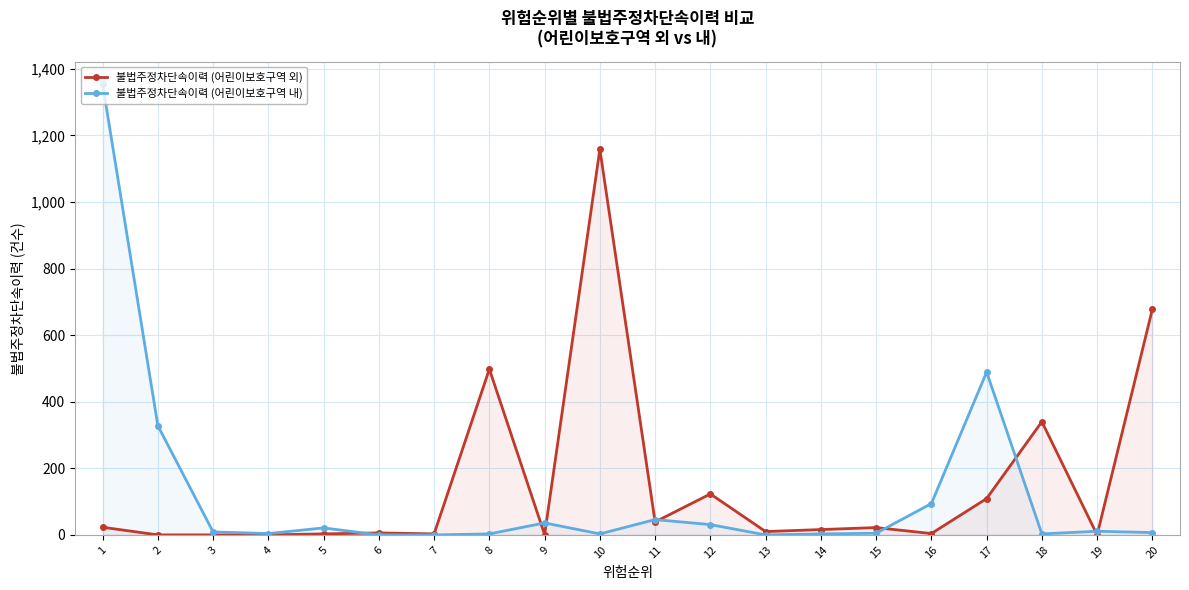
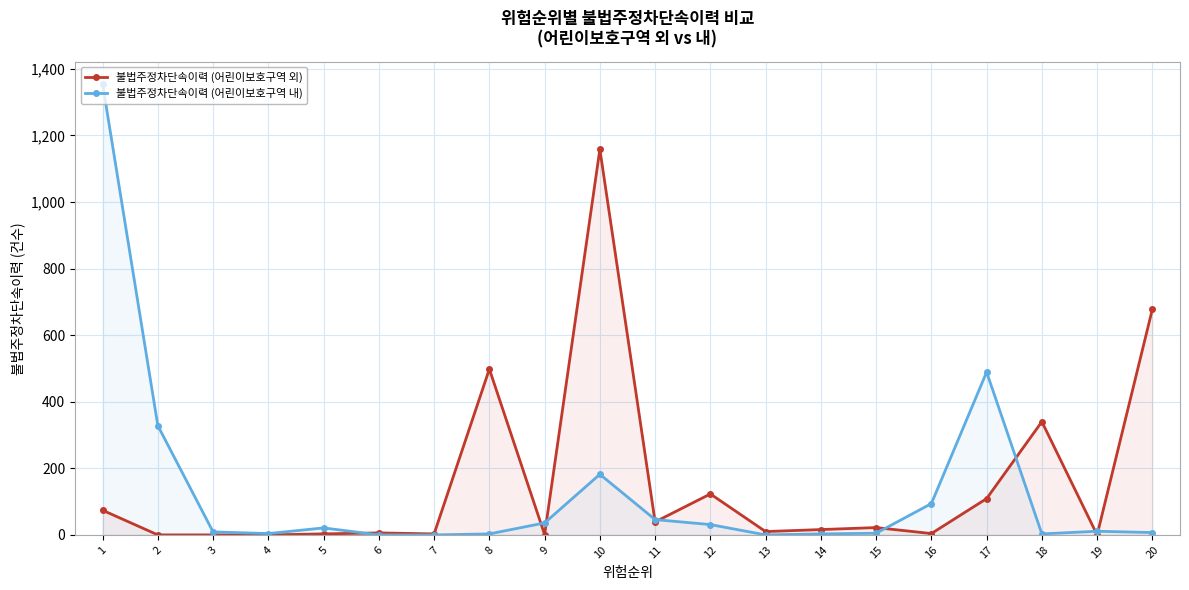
불법주정차단속이력 (어린이보호구역 외), 1: 20 -> 70
불법주정차단속이력 (어린이보호구역 내), 10: 0 -> 180
